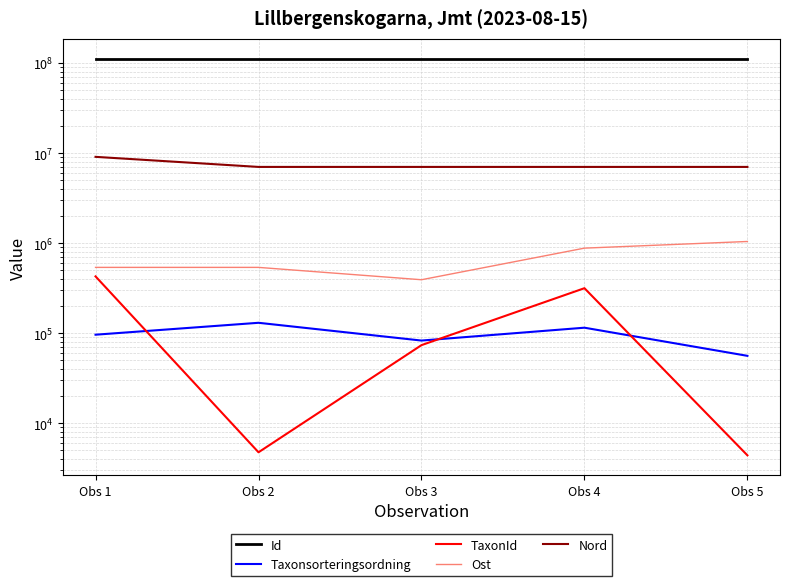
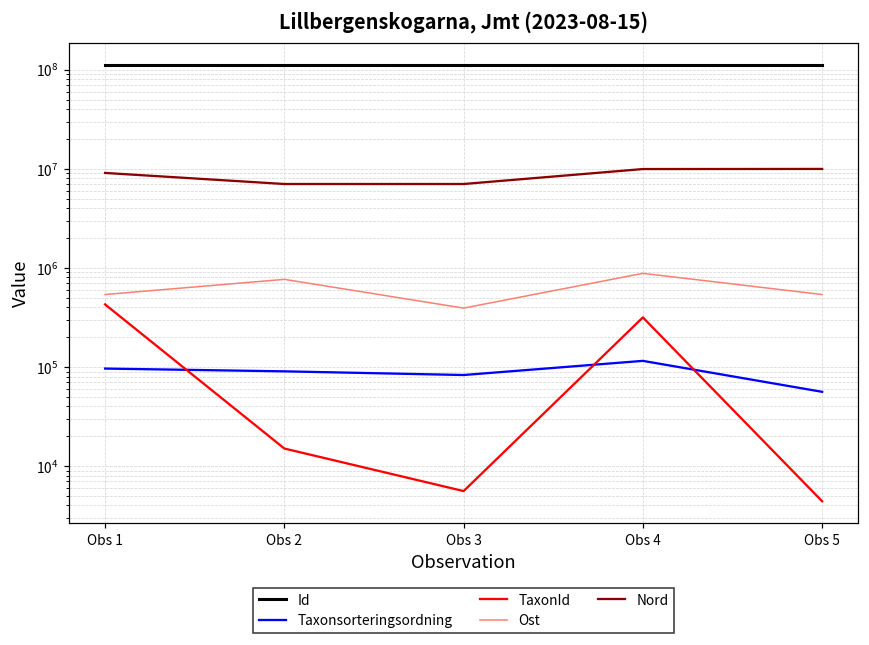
Taxonsorteringsordning, Obs 2: 130000 -> 90000
TaxonId, Obs 2: 5000 -> 15000
Ost, Obs 2: 500000 -> 800000
TaxonId, Obs 3: 70000 -> 6000
Nord, Obs 4: 7000000 -> 10000000
Ost, Obs 5: 1000000 -> 500000
Nord, Obs 5: 7000000 -> 10000000
